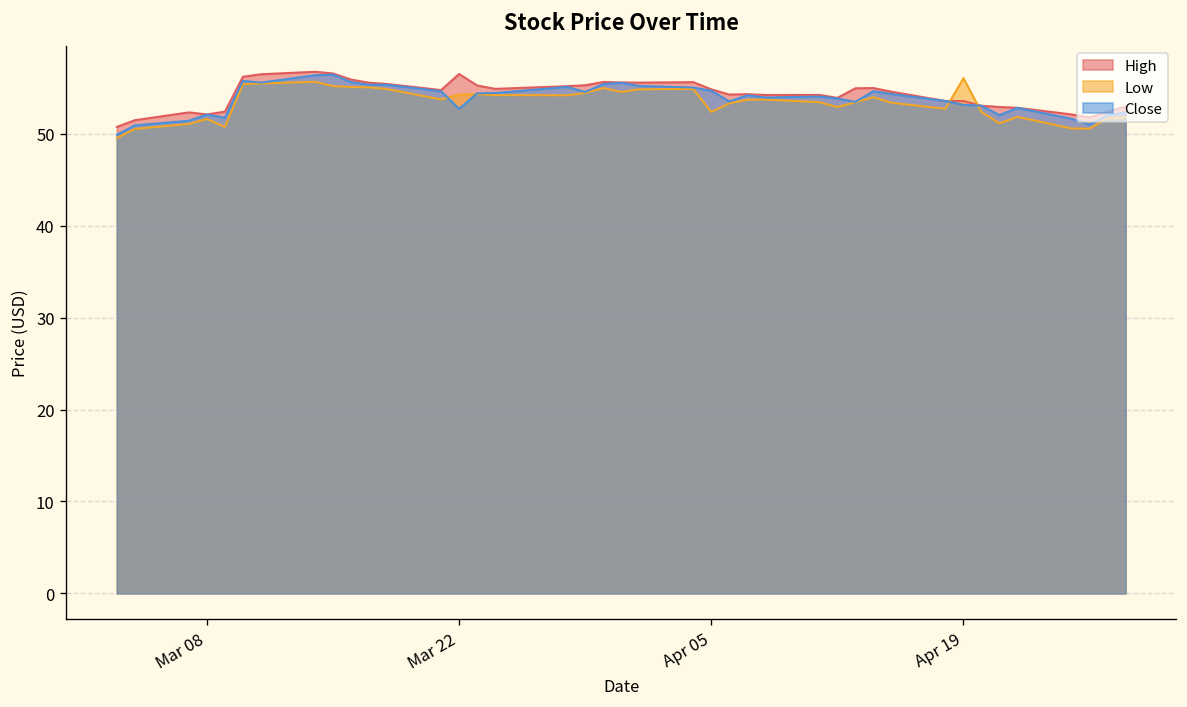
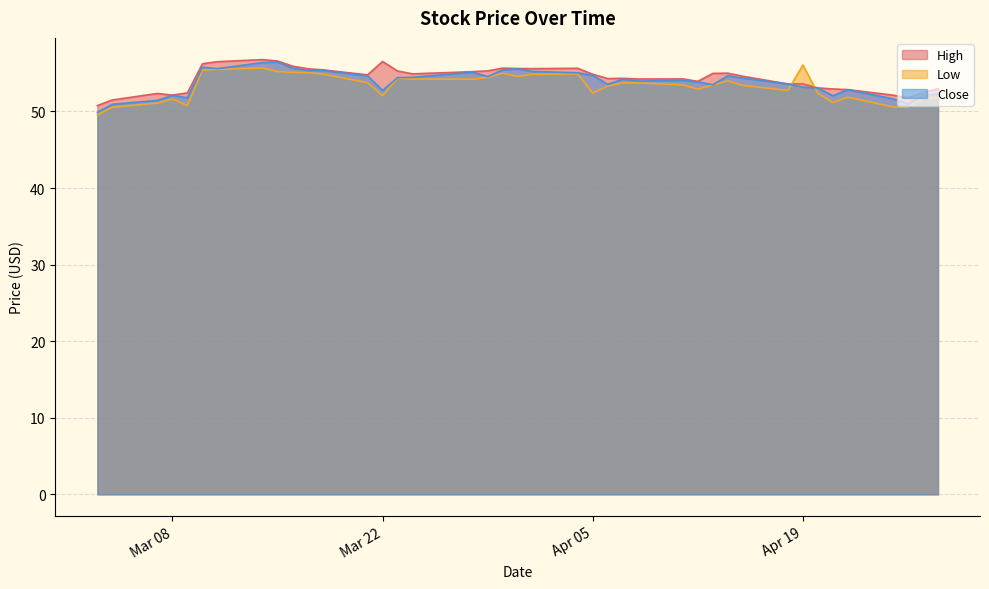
Low, Mar 22: 54 -> 52
